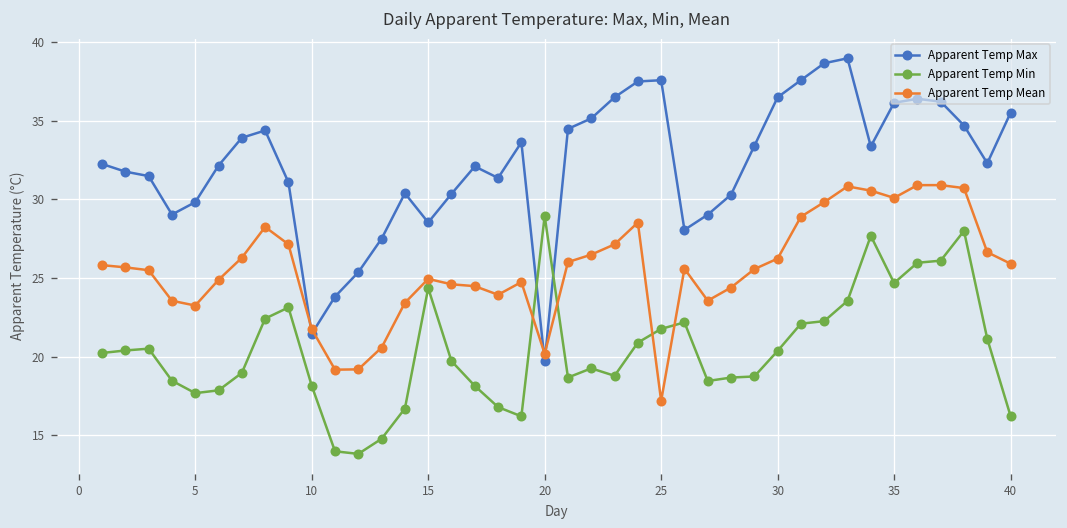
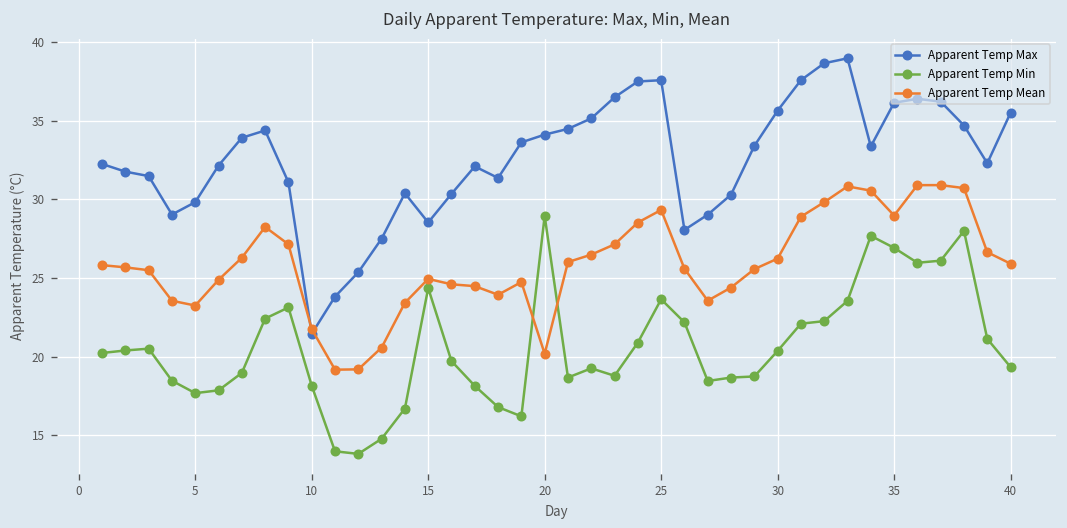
Apparent Temp Max, 20: 19.7 -> 34.1
Apparent Temp Min, 25: 21.8 -> 23.7
Apparent Temp Mean, 25: 17.2 -> 29.3
Apparent Temp Max, 30: 36.5 -> 35.6
Apparent Temp Min, 35: 24.7 -> 26.9
Apparent Temp Mean, 35: 30.1 -> 29.0
Apparent Temp Min, 40: 16.2 -> 19.3
